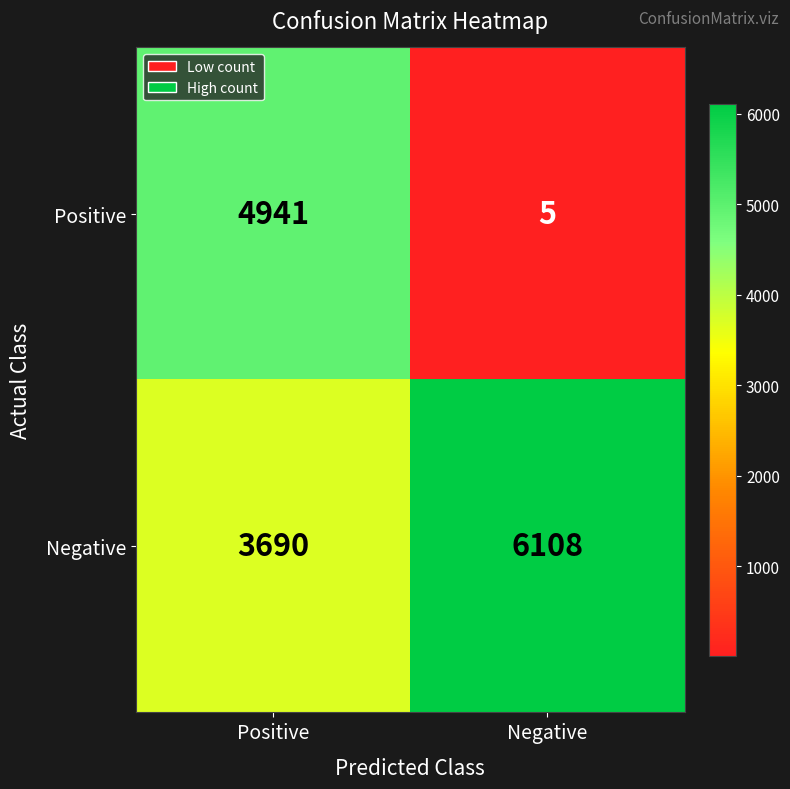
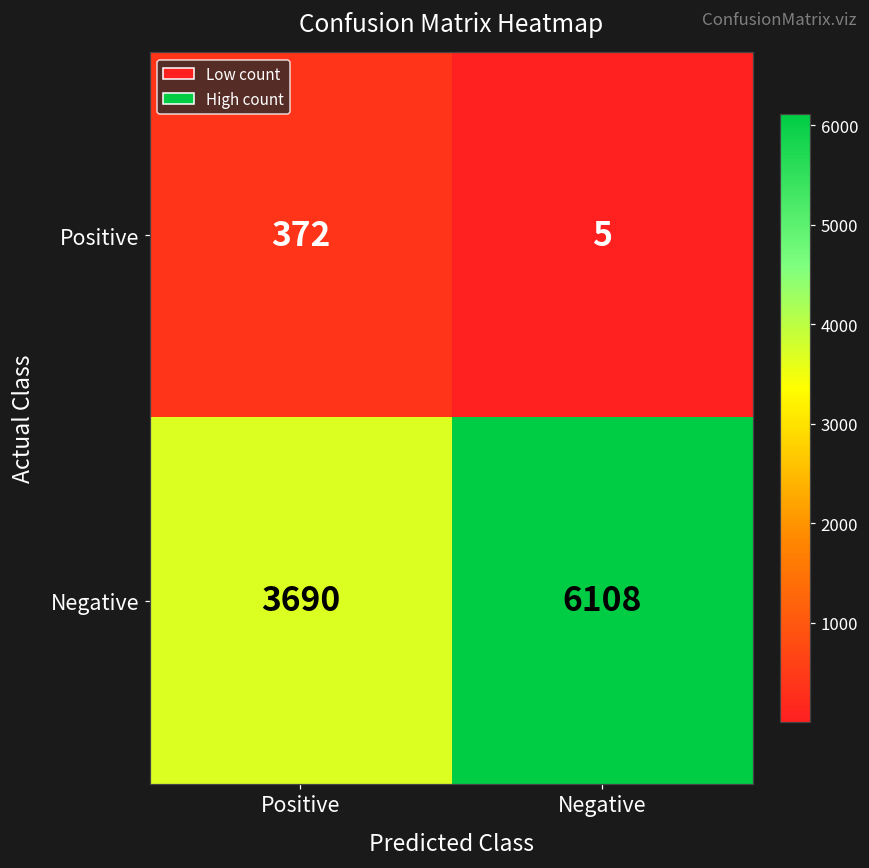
Positive, Positive: 4941 -> 372
